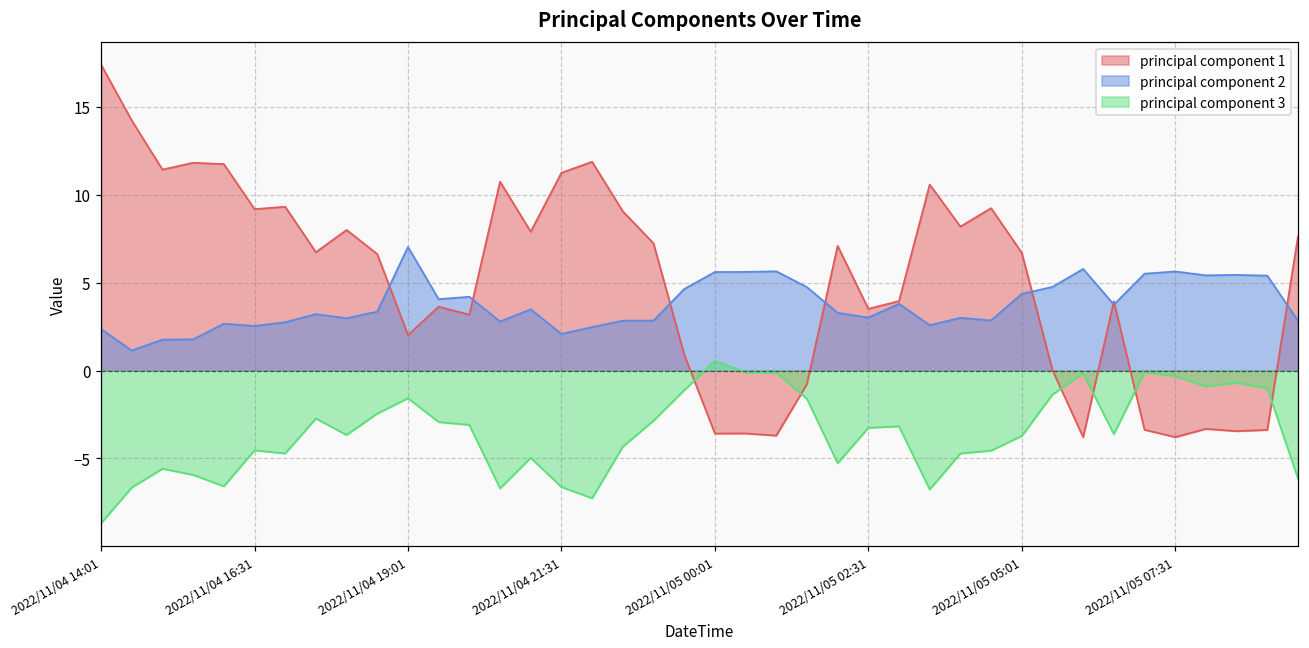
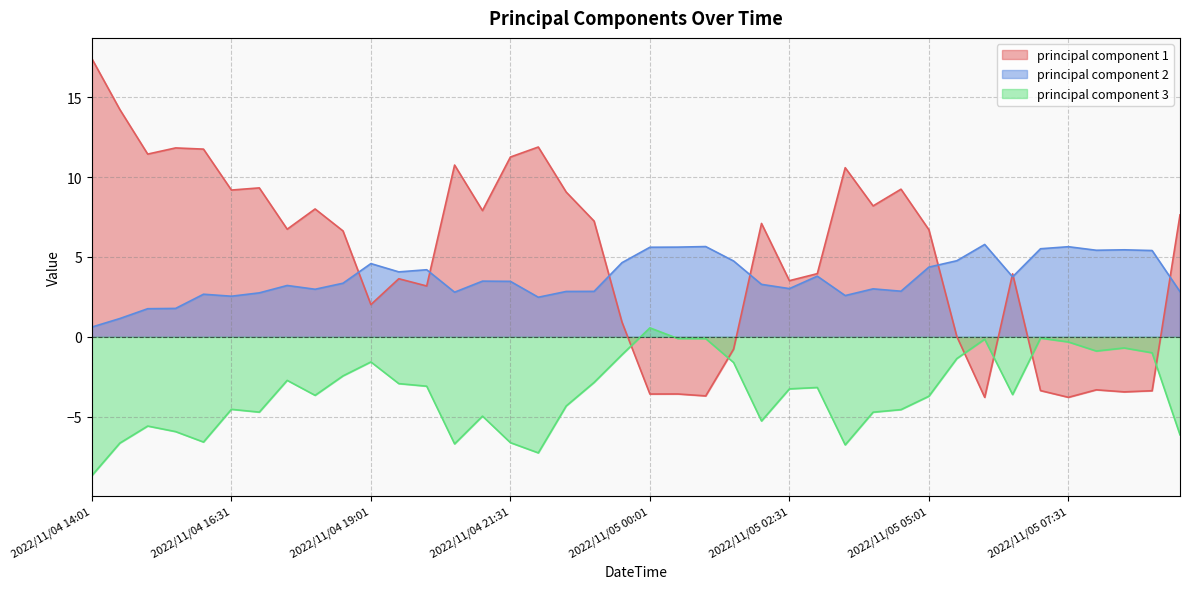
principal component 2, 2022/11/04 14:01: 2.4 -> 0.6
principal component 2, 2022/11/04 19:01: 7.0 -> 4.6
principal component 2, 2022/11/04 21:31: 2.1 -> 3.5
